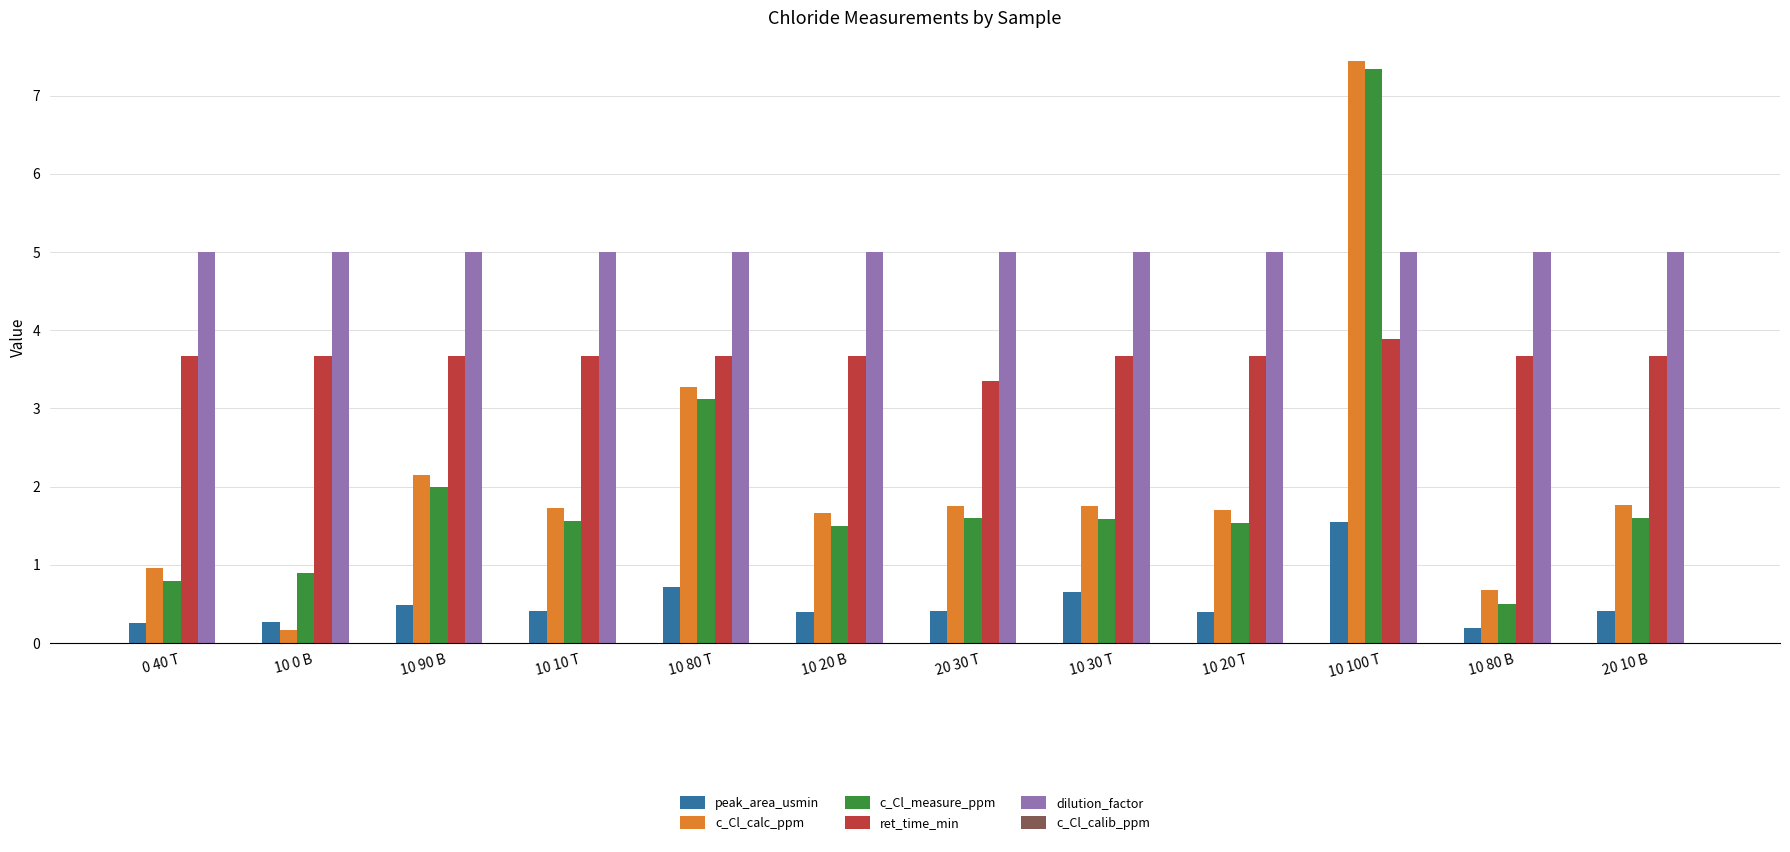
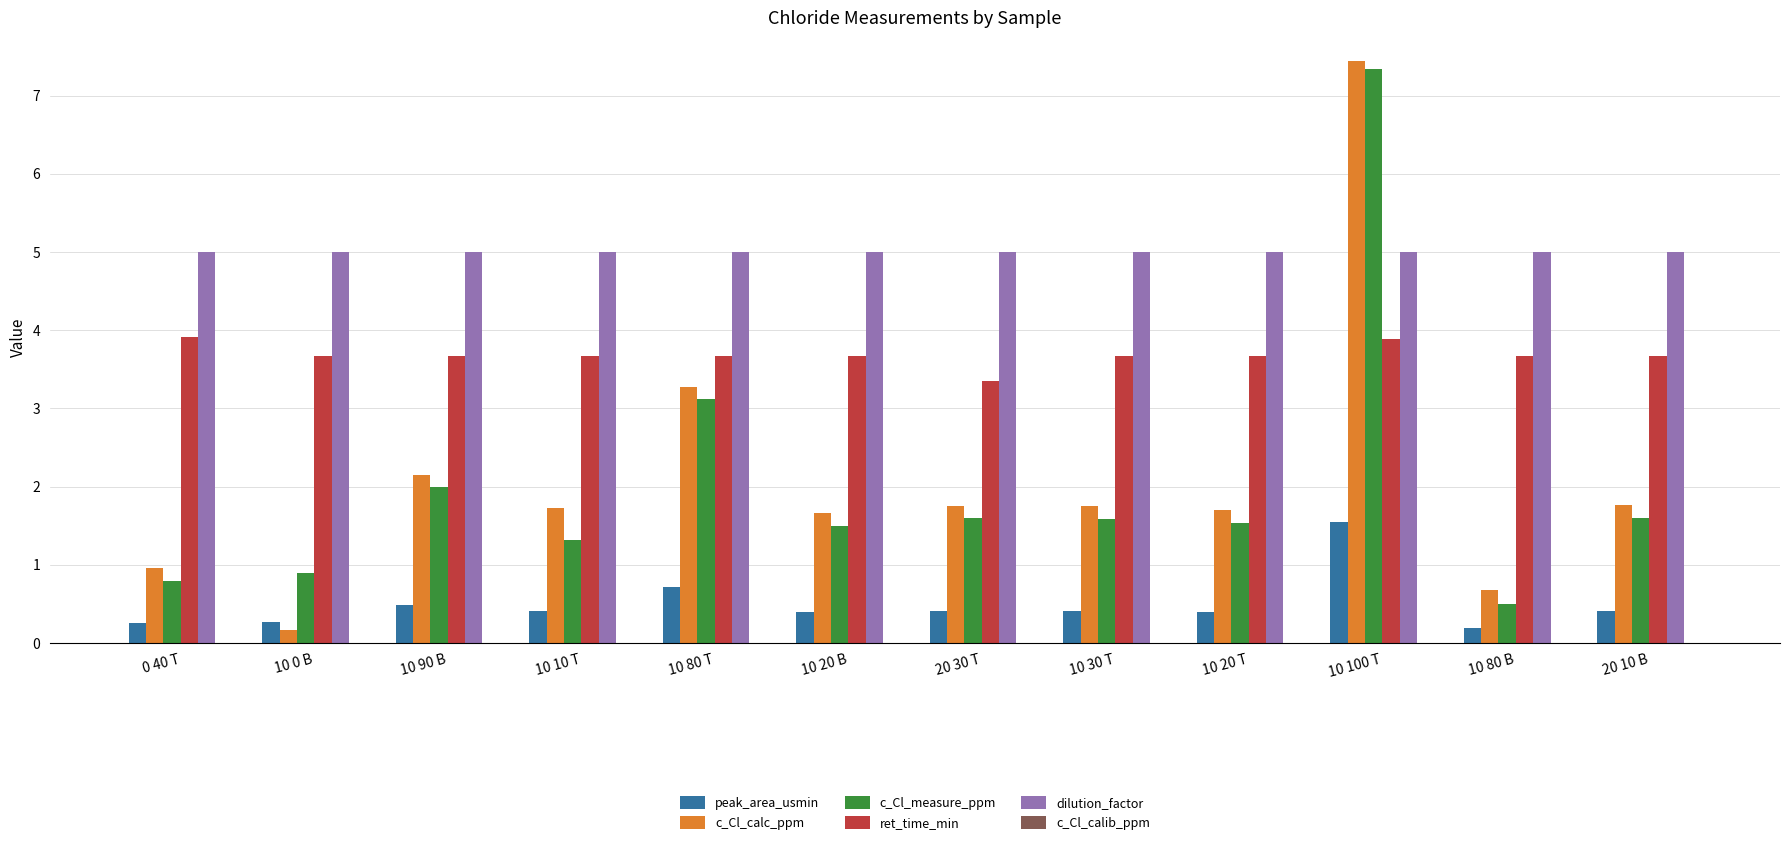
ret_time_min, 0 40 T: 3.7 -> 3.9
c_Cl_measure_ppm, 10 10 T: 1.6 -> 1.3
peak_area_usmin, 10 30 T: 0.6 -> 0.4
